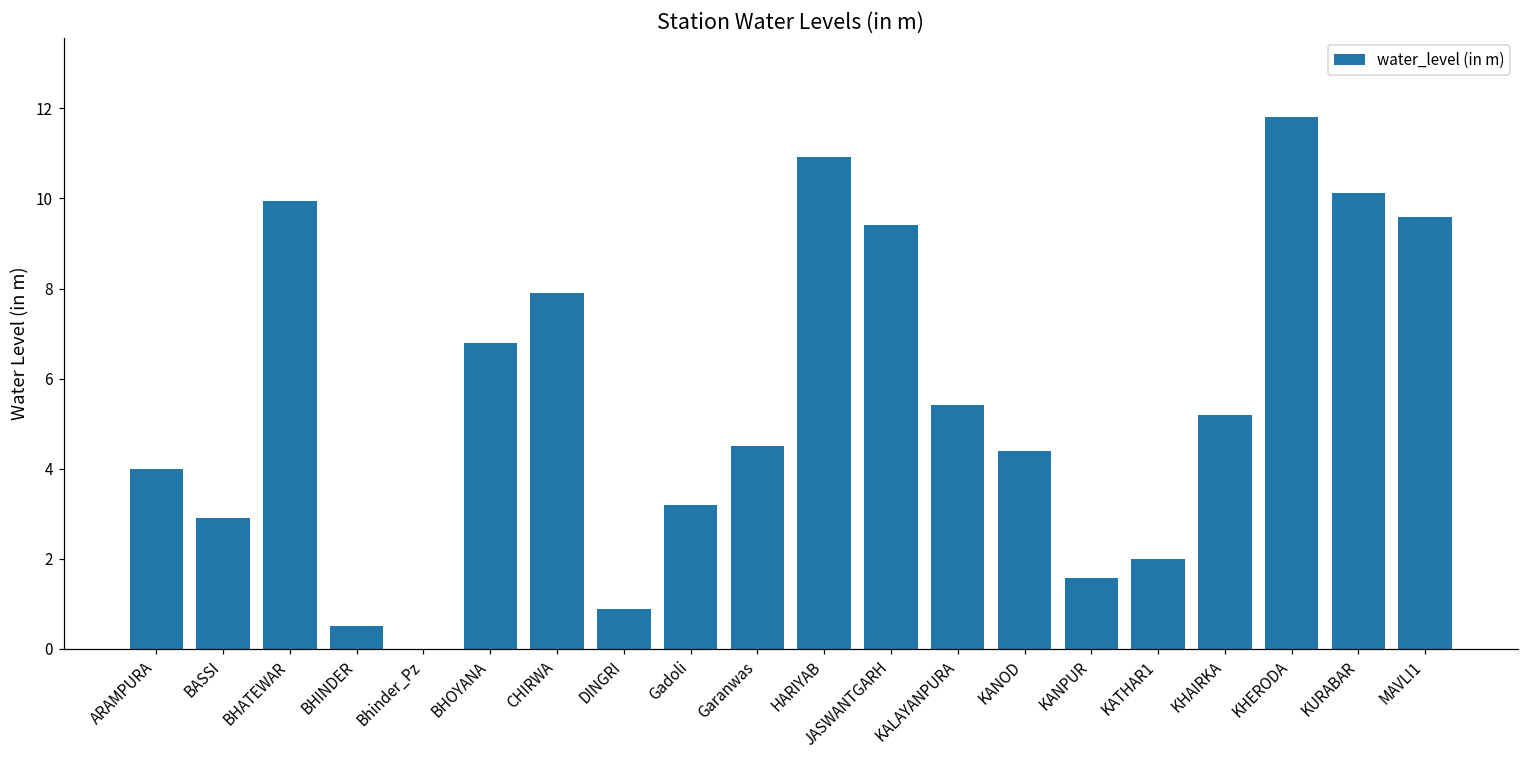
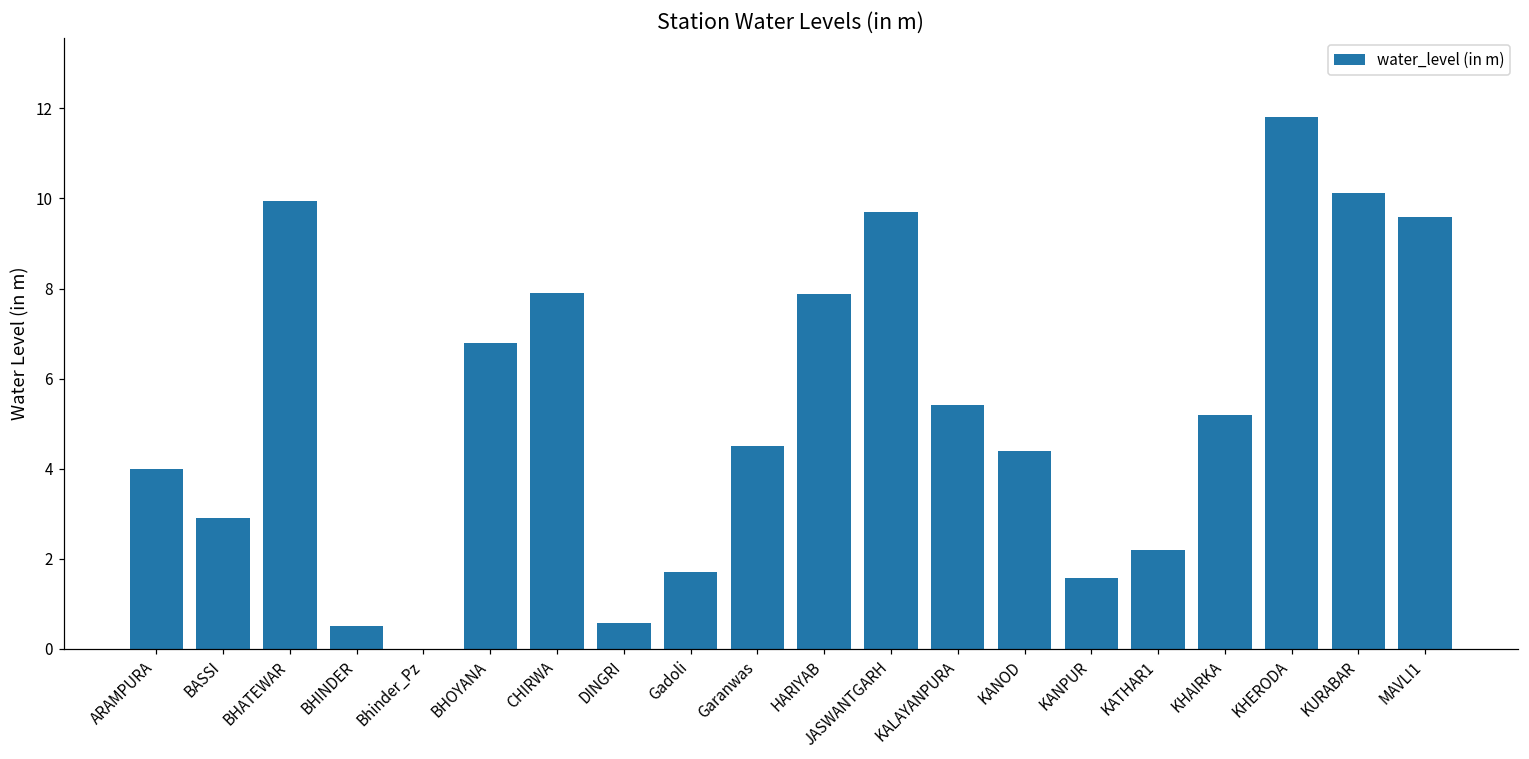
DINGRI: 0.9 -> 0.6
Gadoli: 3.2 -> 1.7
HARIYAB: 10.9 -> 7.9
JASWANTGARH: 9.4 -> 9.7
KATHAR1: 2.0 -> 2.2
